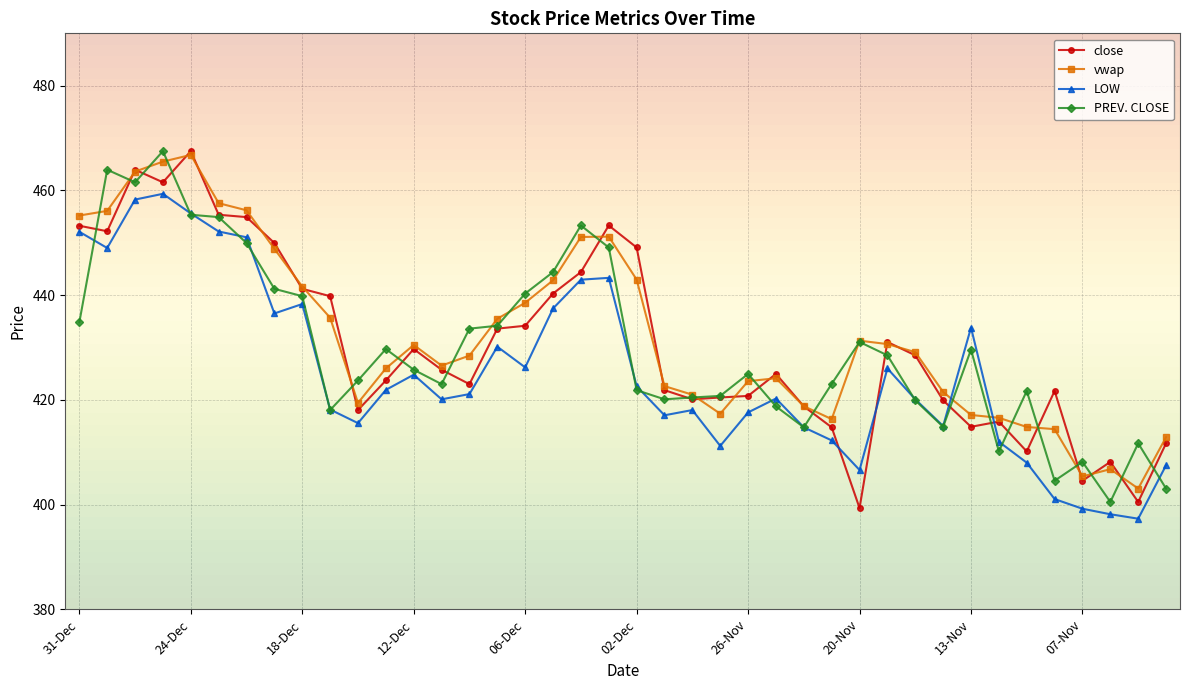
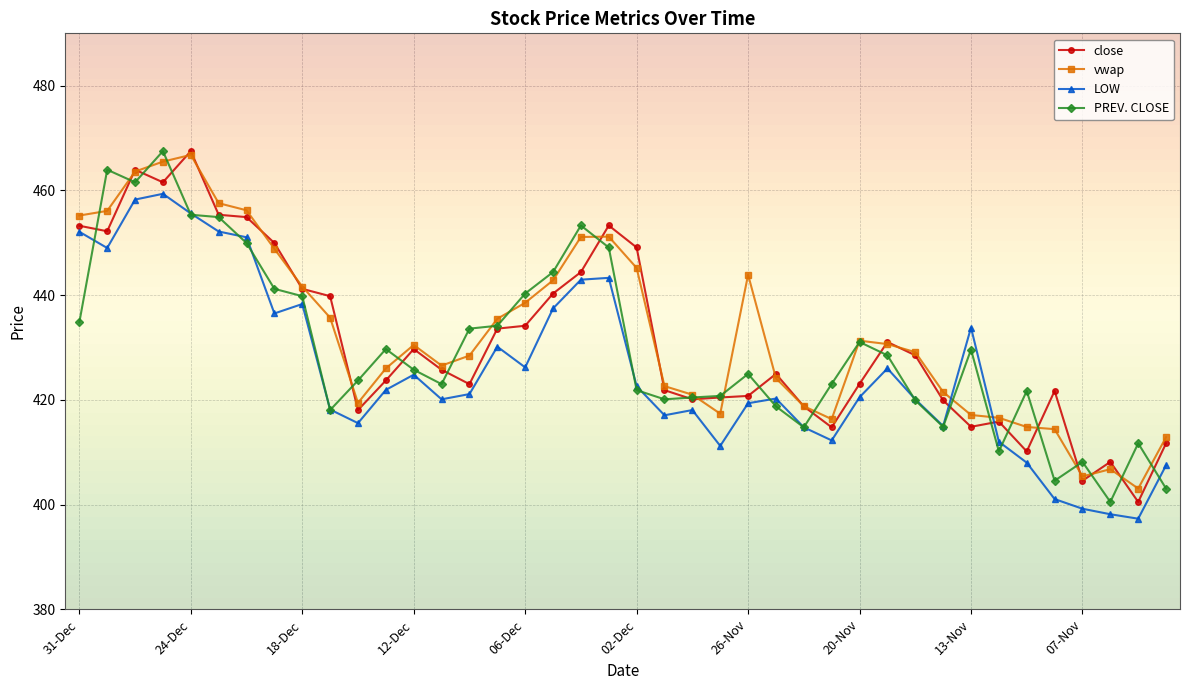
vwap, 02-Dec: 443 -> 445
vwap, 26-Nov: 424 -> 444
LOW, 26-Nov: 418 -> 419
close, 20-Nov: 399 -> 423
LOW, 20-Nov: 407 -> 421
